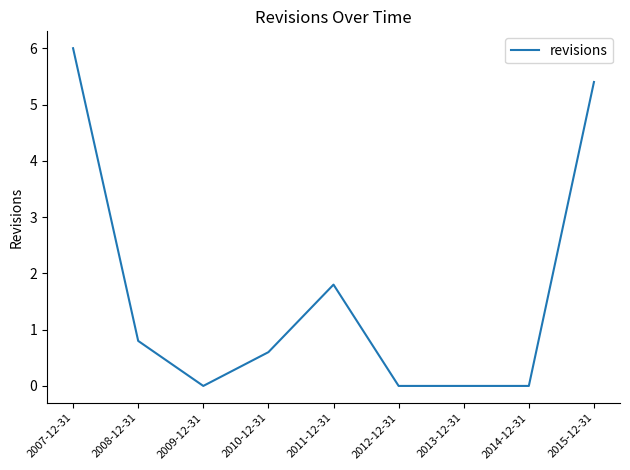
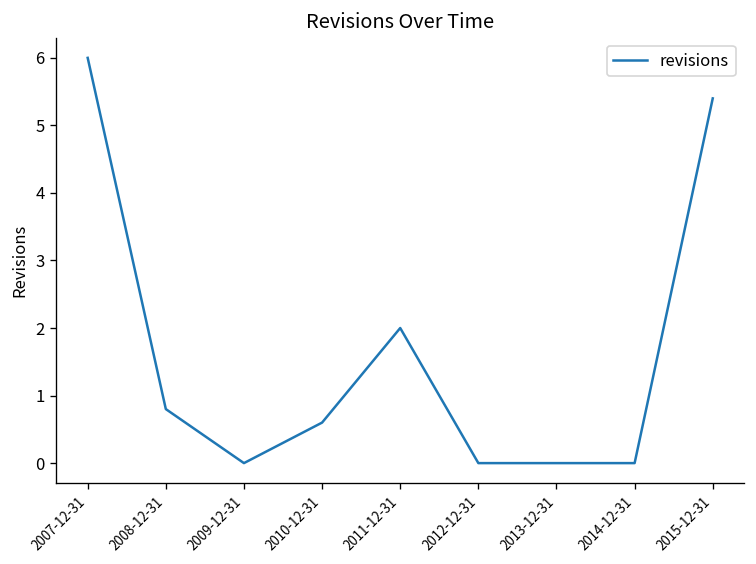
2011-12-31: 1.8 -> 2.0
